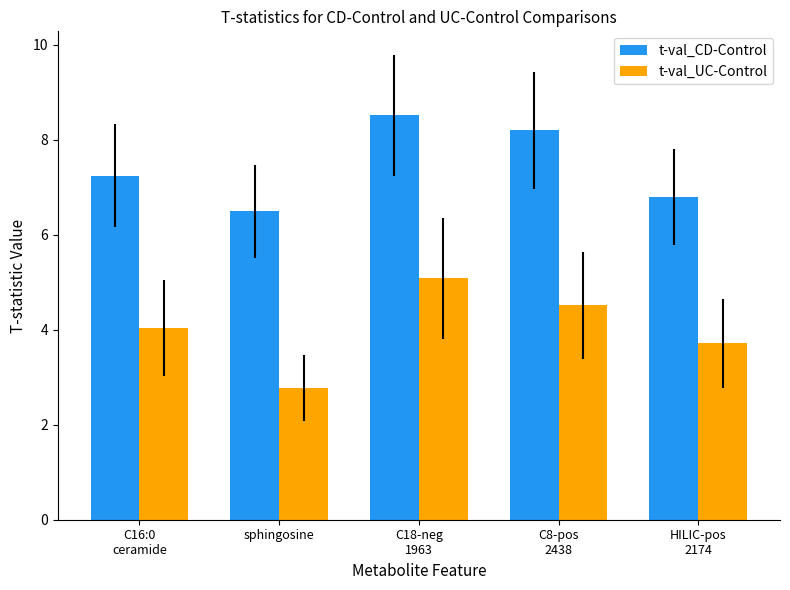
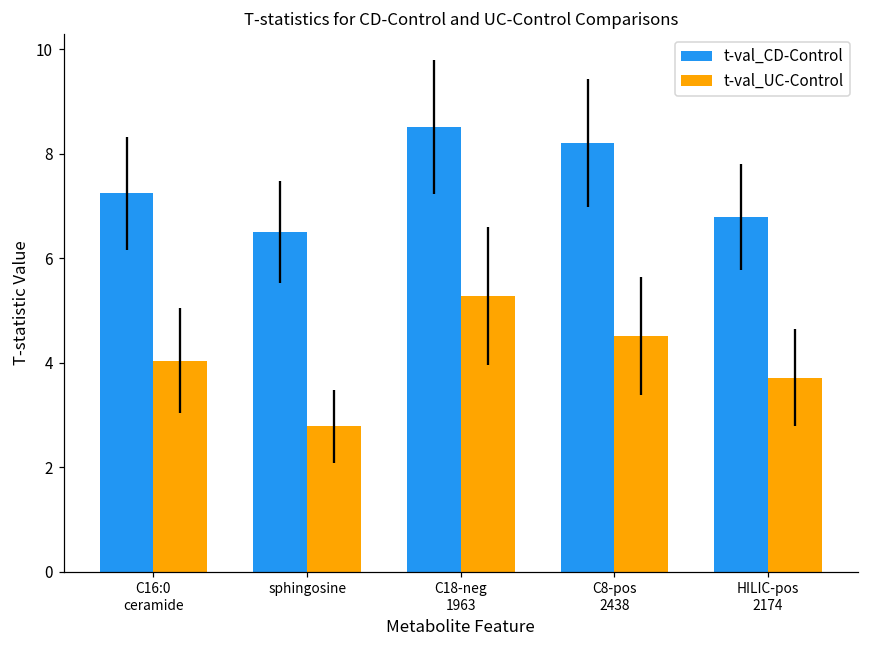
t-val_UC-Control, C18-neg 1963: 5.1 -> 5.3
